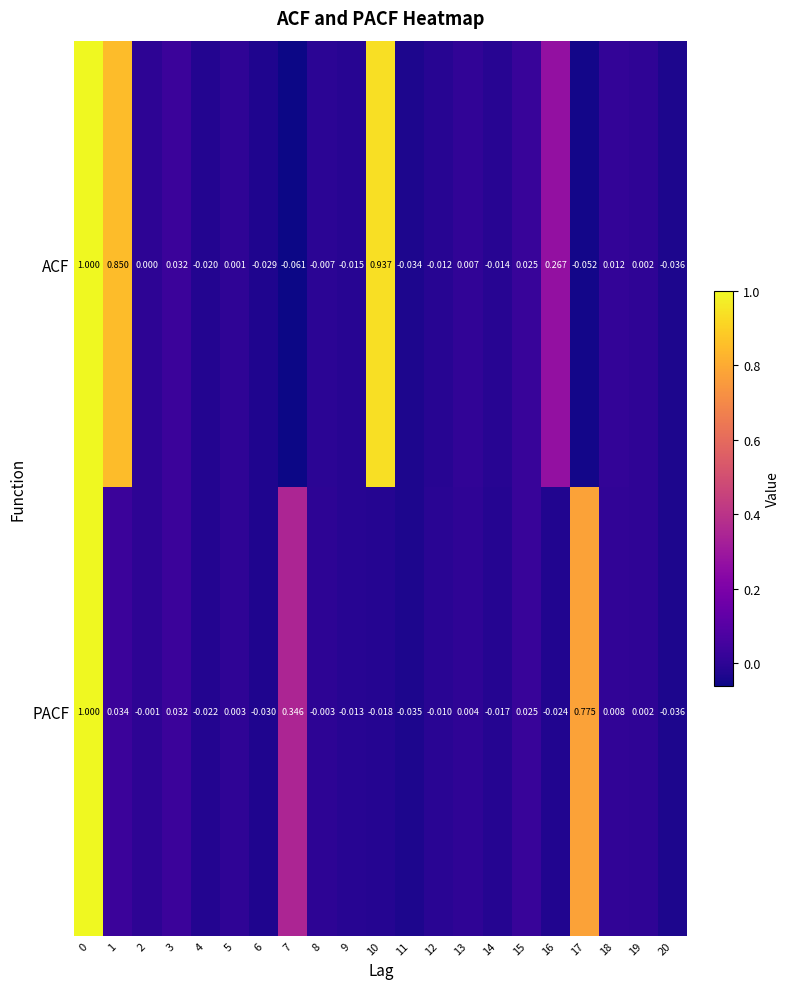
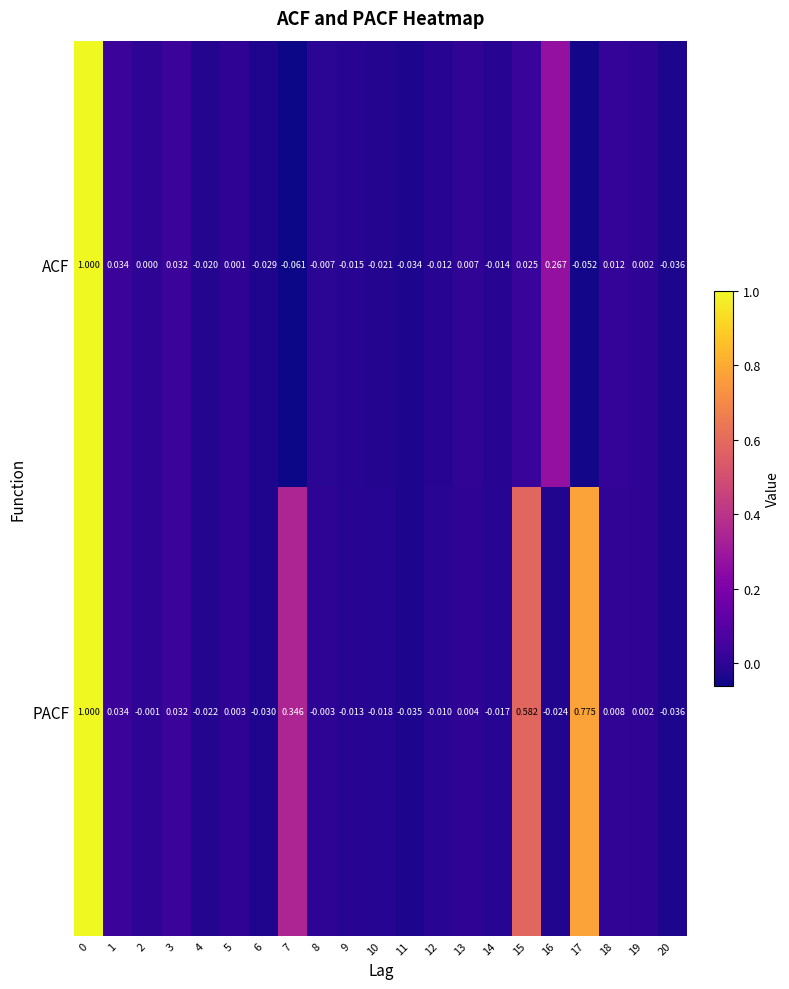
ACF, 1: 0.850 -> 0.034
ACF, 10: 0.937 -> -0.021
PACF, 15: 0.025 -> 0.582
